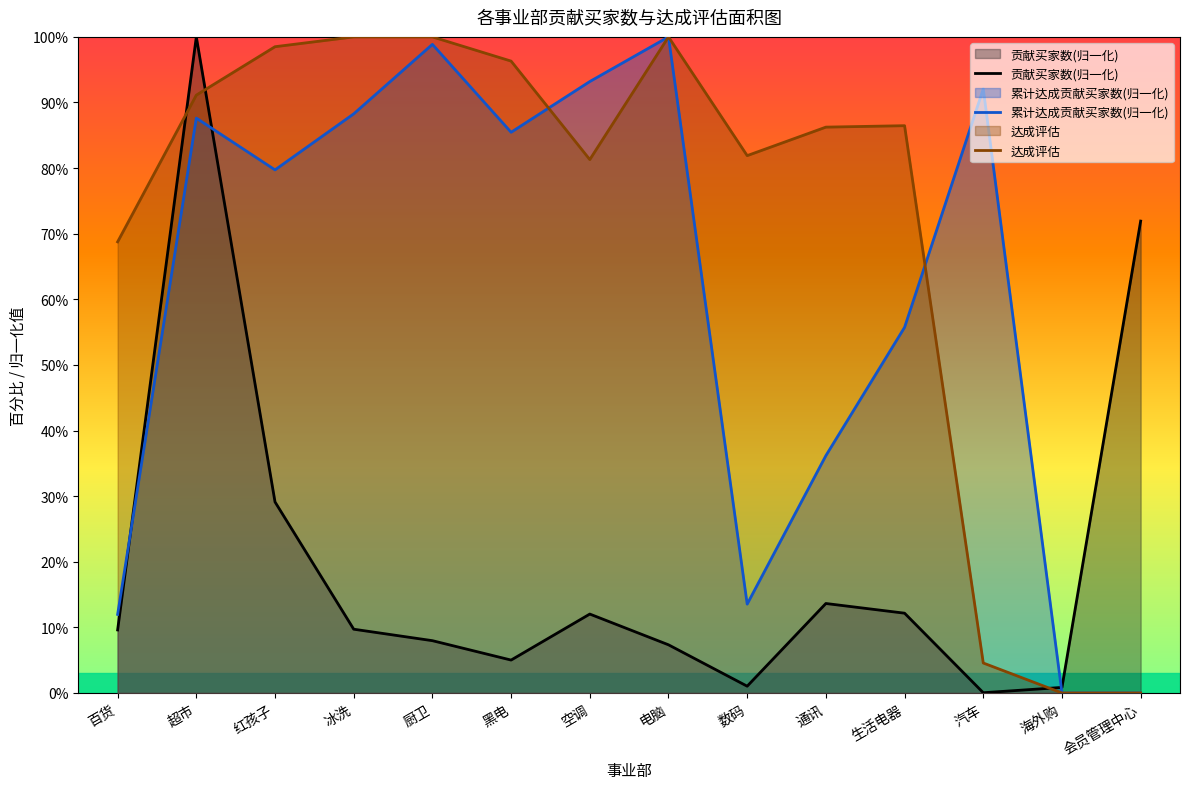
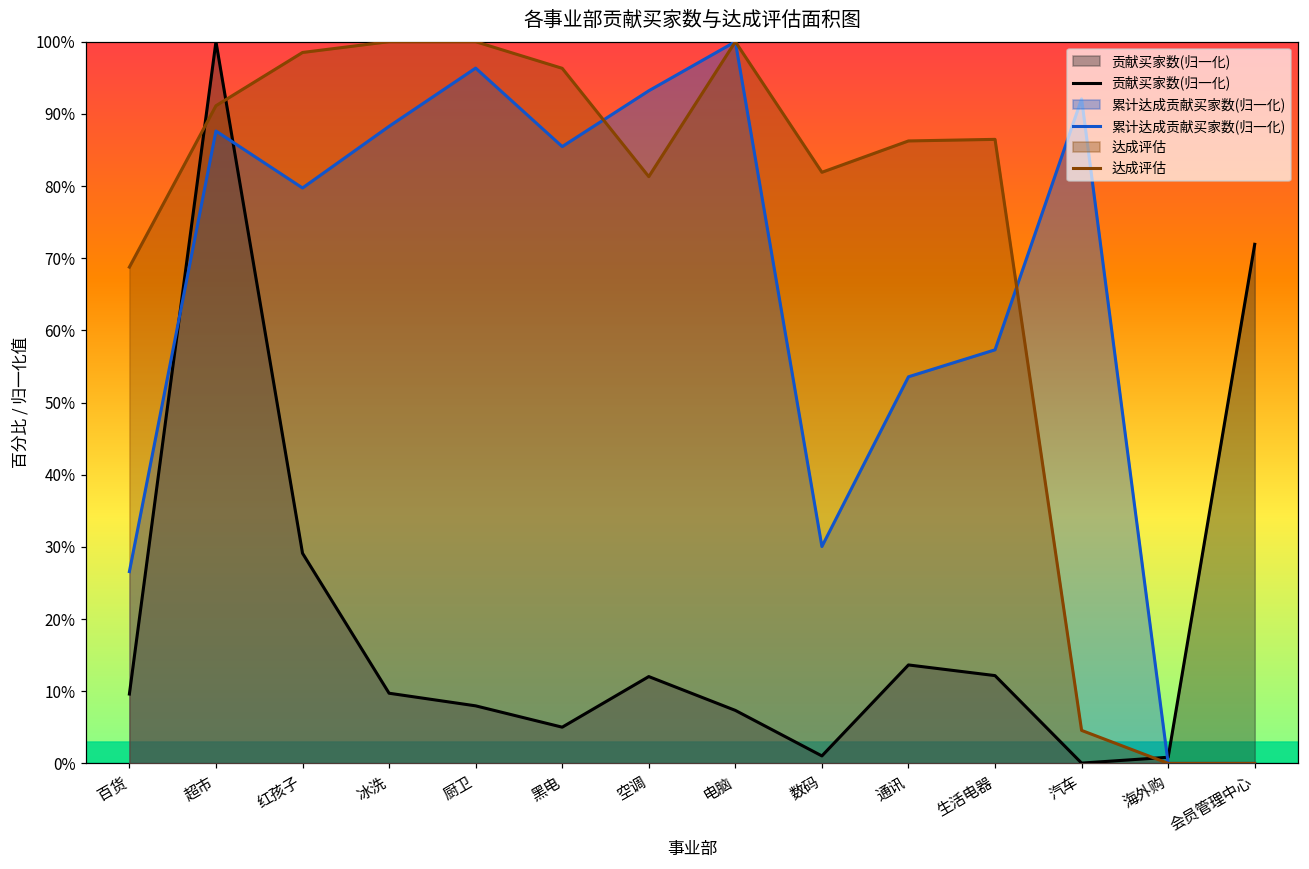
累计达成贡献买家数(归一化), 百货: 12% -> 27%
累计达成贡献买家数(归一化), 厨卫: 99% -> 96%
累计达成贡献买家数(归一化), 数码: 14% -> 30%
累计达成贡献买家数(归一化), 通讯: 36% -> 54%
累计达成贡献买家数(归一化), 生活电器: 56% -> 57%
